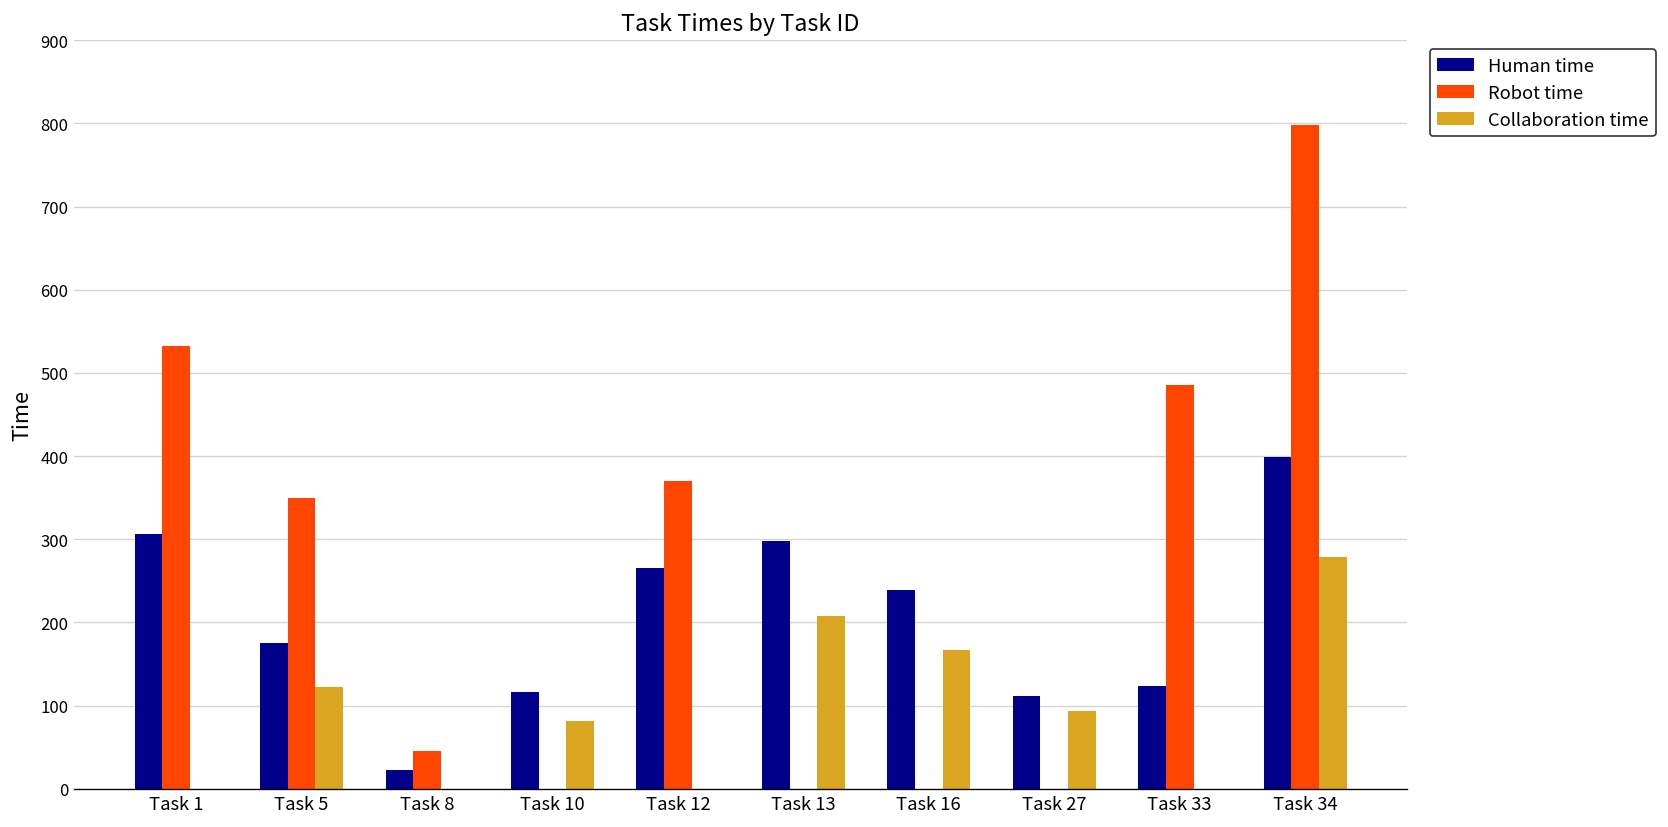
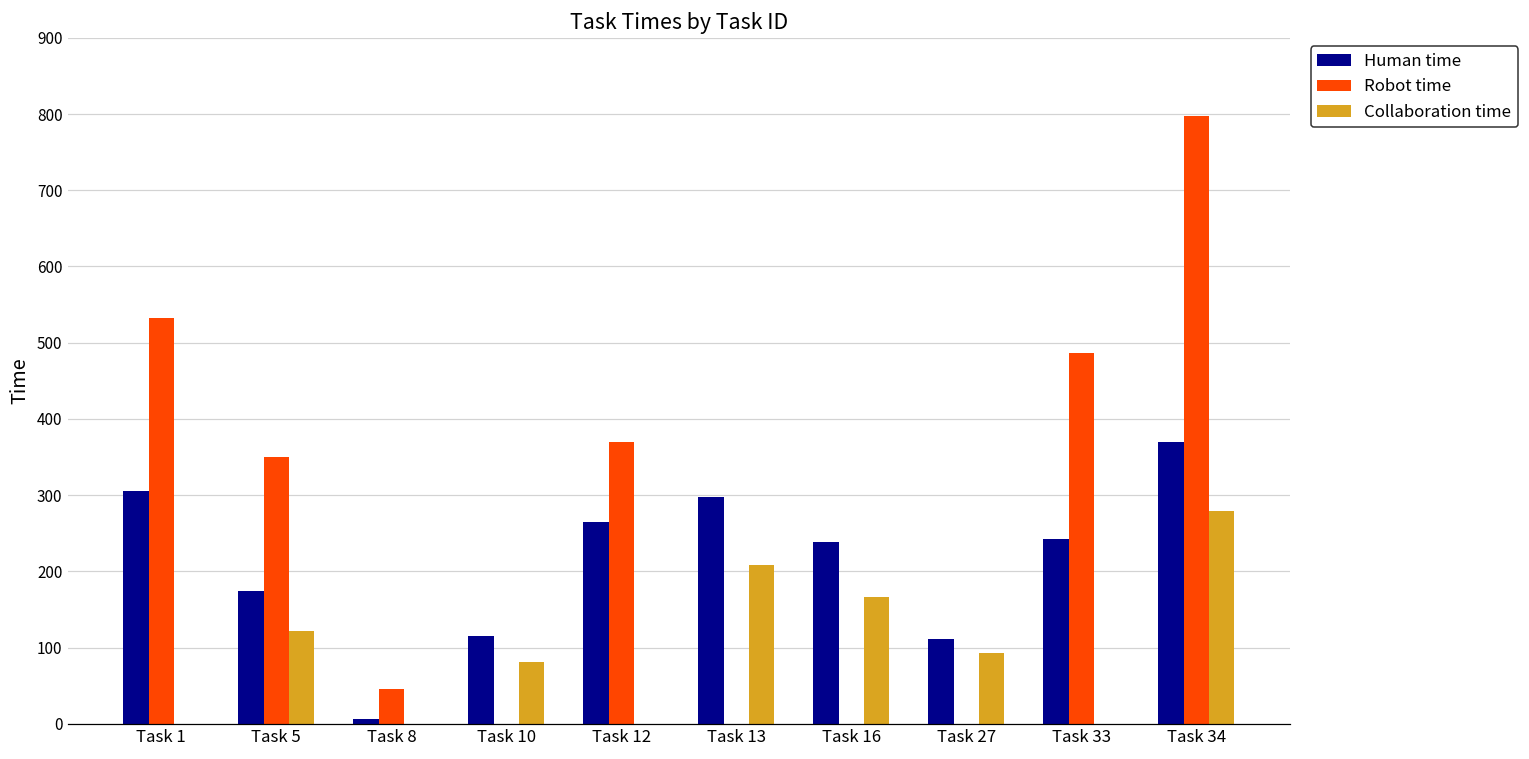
Human time, Task 8: 20 -> 10
Human time, Task 33: 120 -> 240
Human time, Task 34: 400 -> 370
